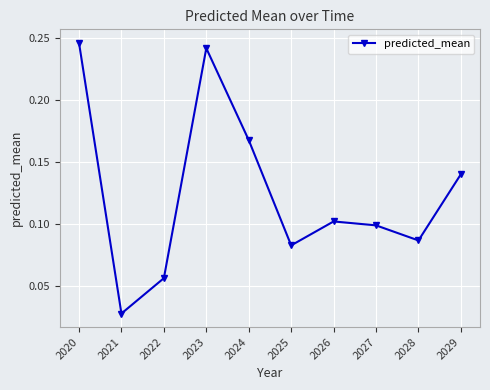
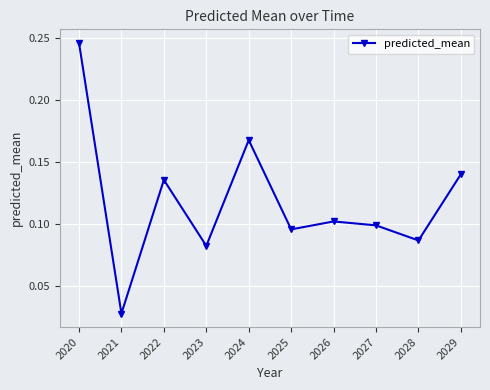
2022: 0.057 -> 0.136
2023: 0.242 -> 0.083
2025: 0.083 -> 0.096
